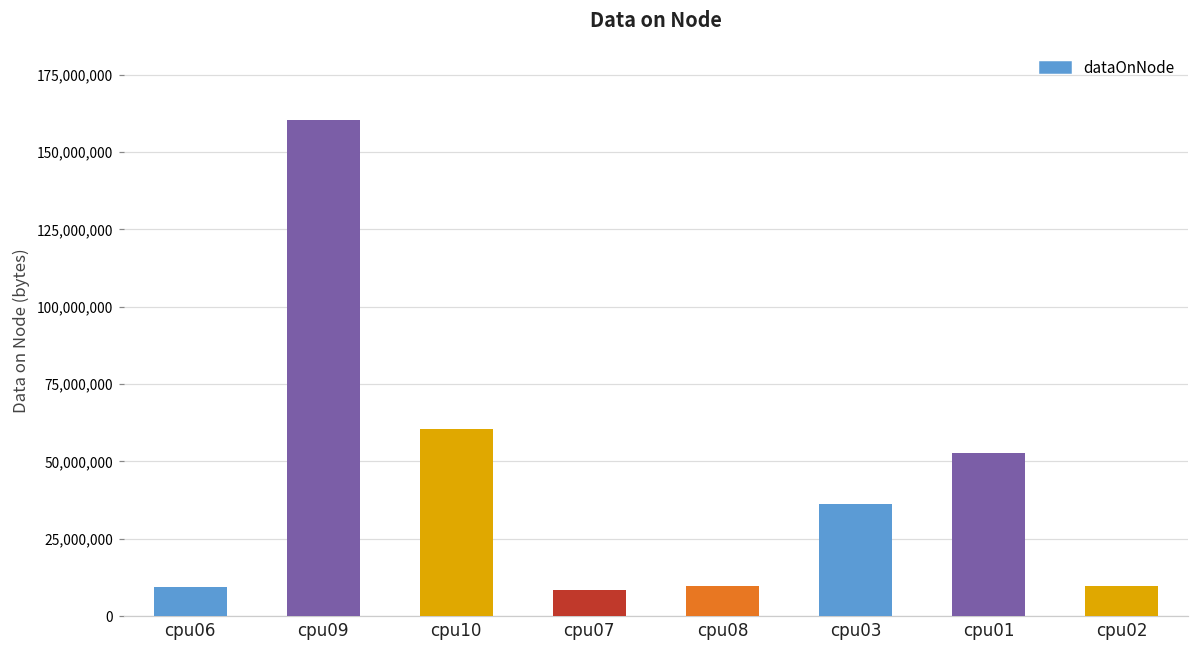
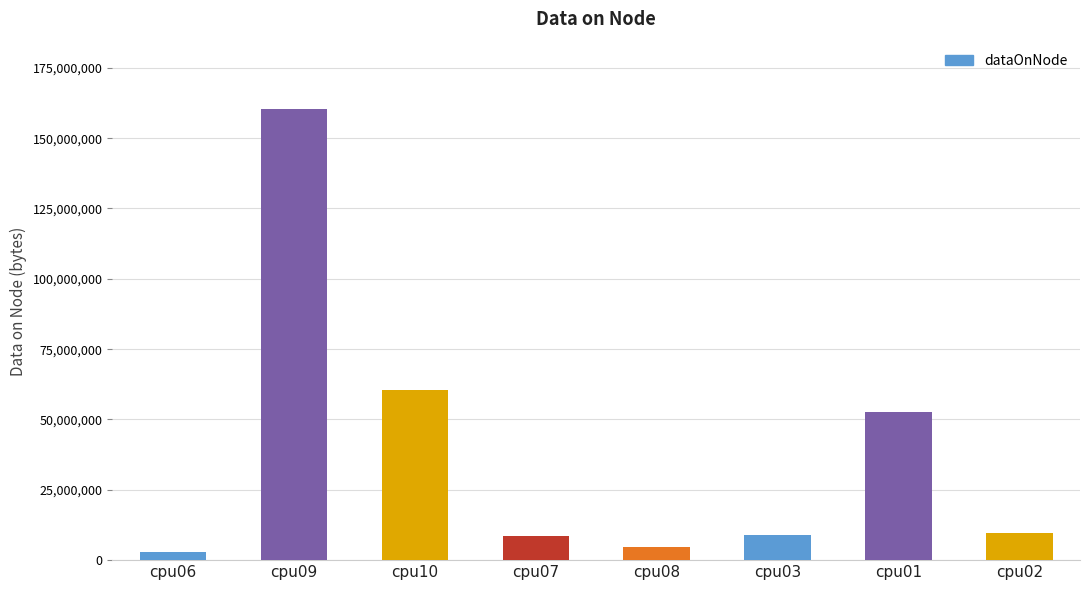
cpu06: 9,000,000 -> 3,000,000
cpu08: 10,000,000 -> 5,000,000
cpu03: 36,000,000 -> 9,000,000
